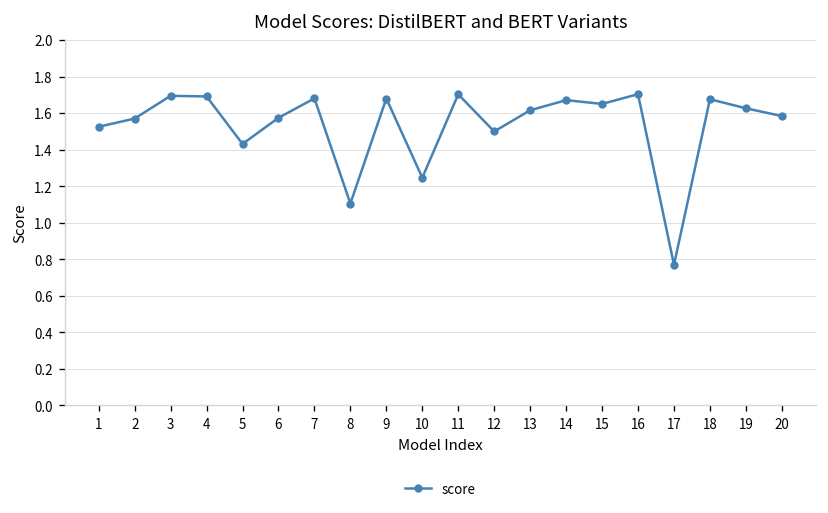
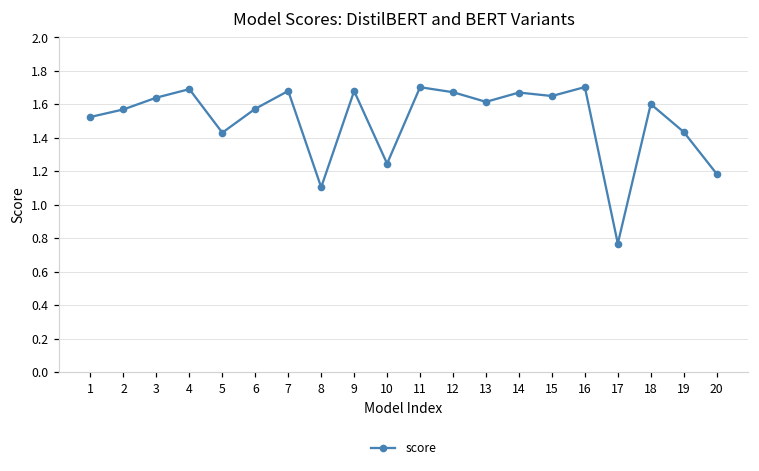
3: 1.69 -> 1.64
12: 1.50 -> 1.67
18: 1.68 -> 1.60
19: 1.63 -> 1.44
20: 1.58 -> 1.19
